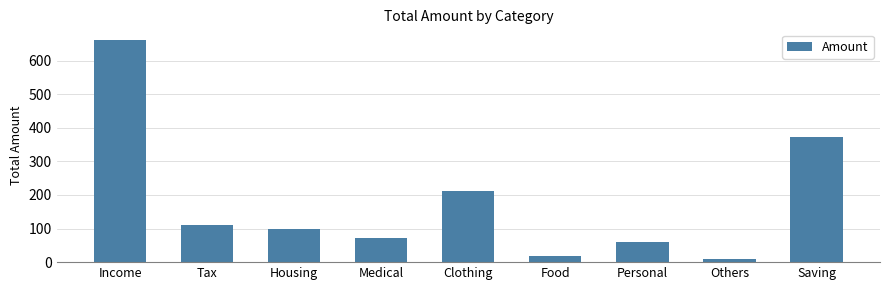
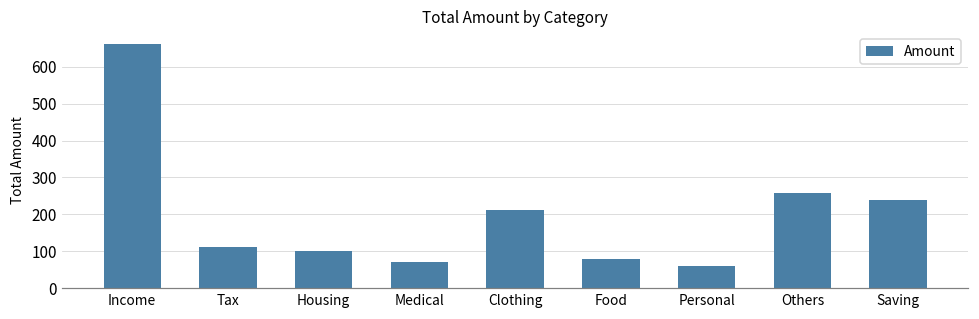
Food: 20 -> 80
Others: 10 -> 260
Saving: 370 -> 240
